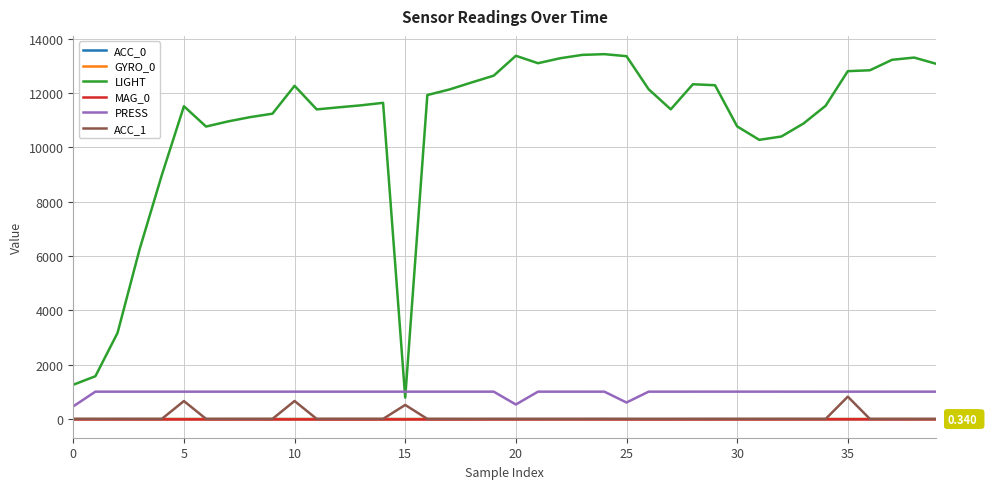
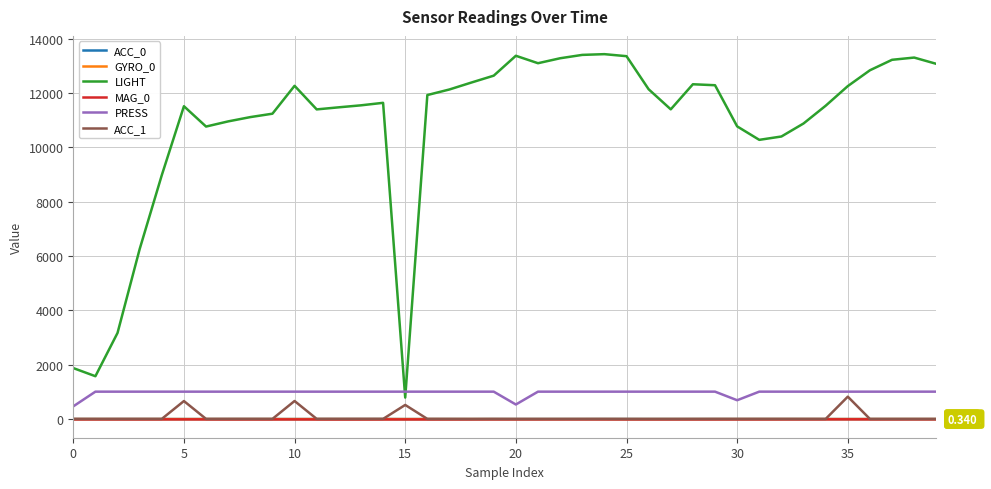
LIGHT, 0: 1300 -> 1900
PRESS, 25: 600 -> 1000
PRESS, 30: 1000 -> 700
LIGHT, 35: 12800 -> 12300
